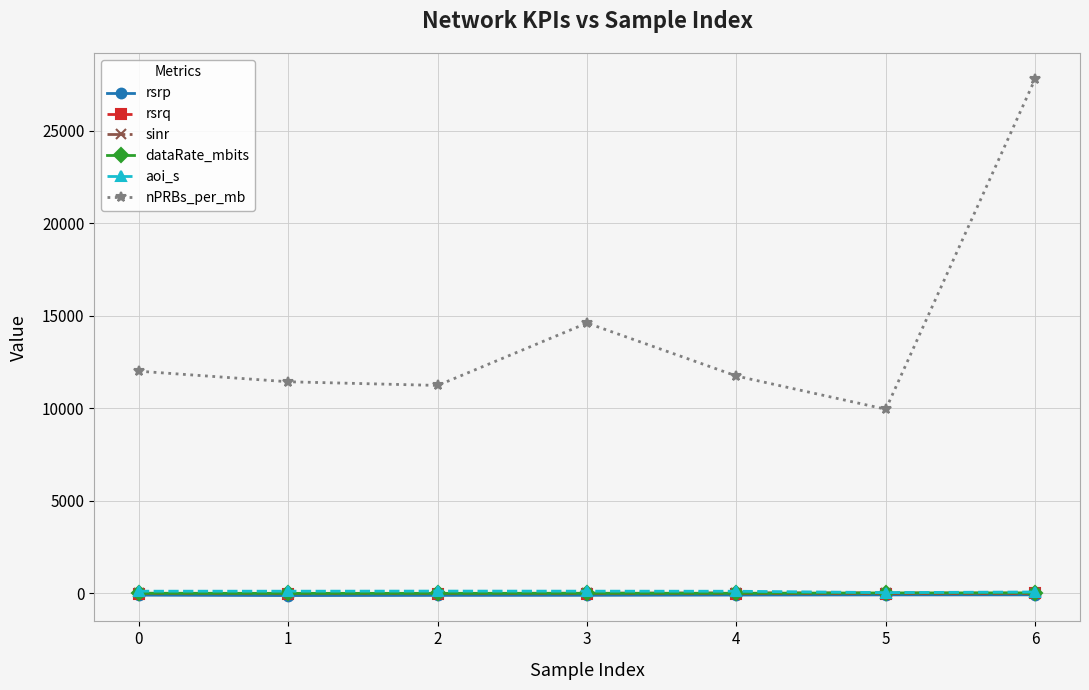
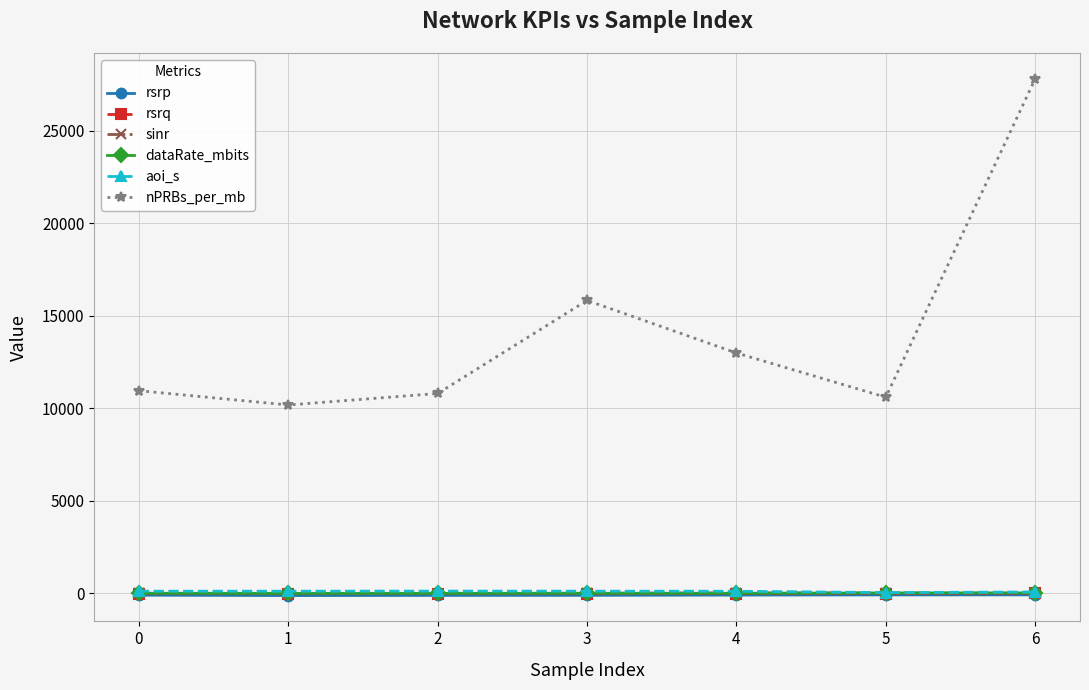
nPRBs_per_mb, 0: 12000 -> 11000
nPRBs_per_mb, 1: 11400 -> 10200
nPRBs_per_mb, 2: 11200 -> 10800
nPRBs_per_mb, 3: 14600 -> 15800
nPRBs_per_mb, 4: 11800 -> 13000
nPRBs_per_mb, 5: 10000 -> 10600
